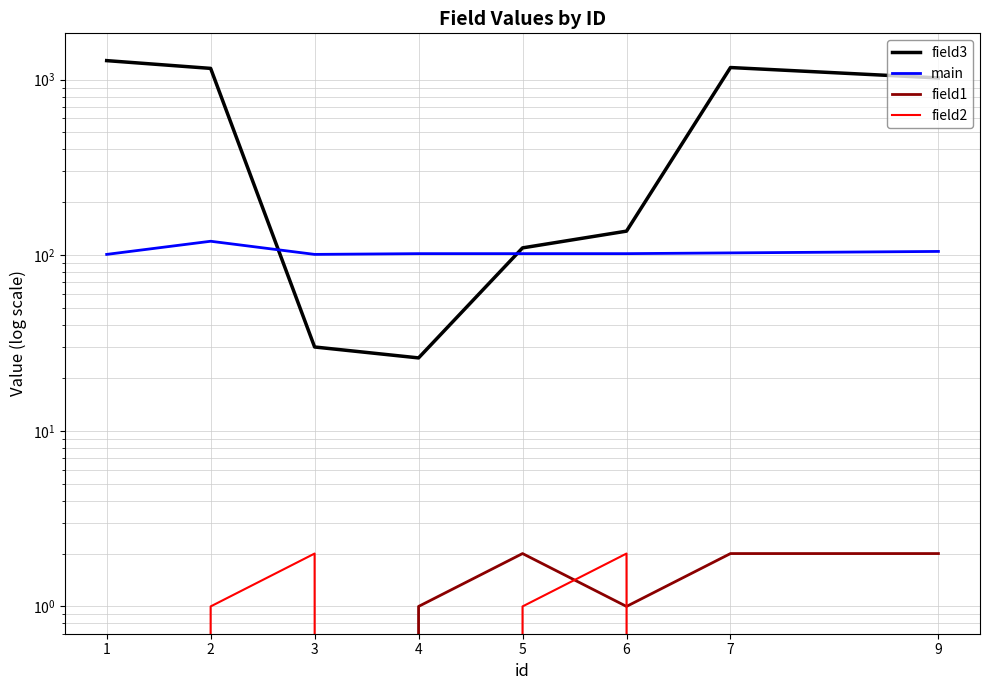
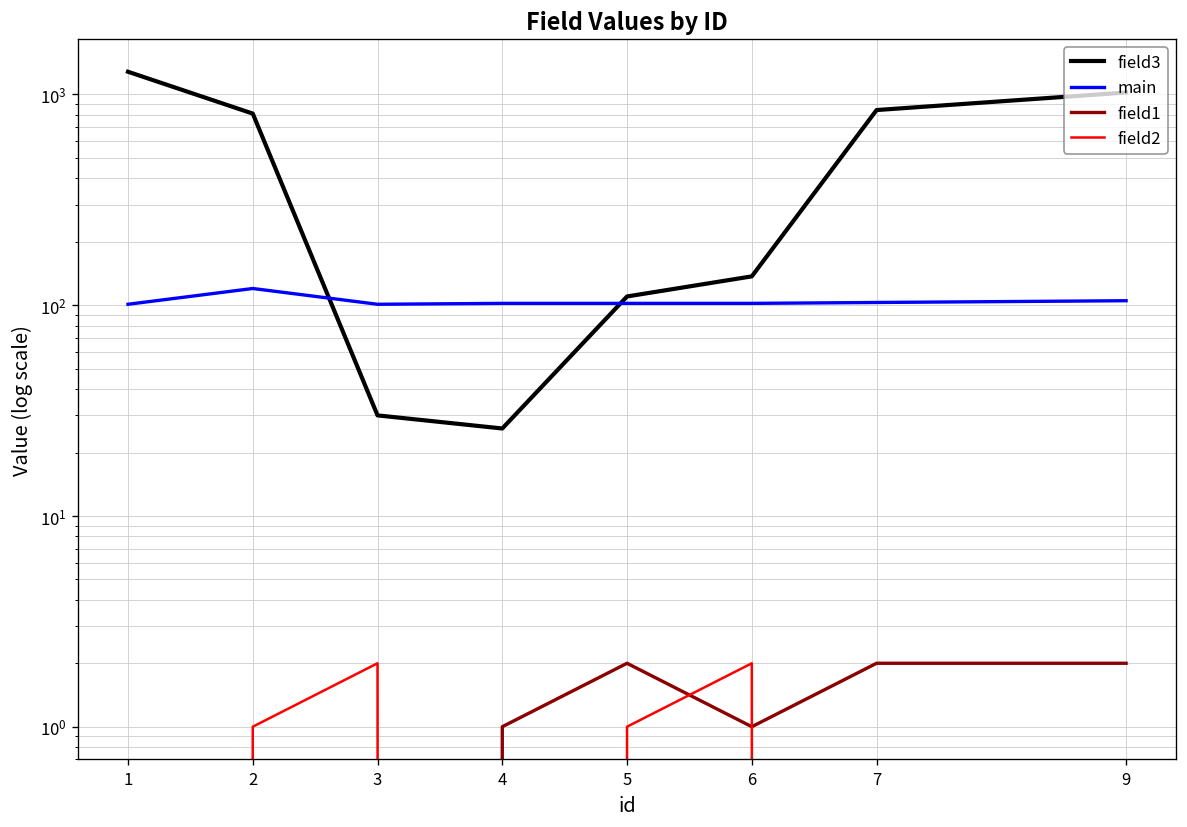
field3, 2: 1200 -> 800
field3, 7: 1200 -> 800
